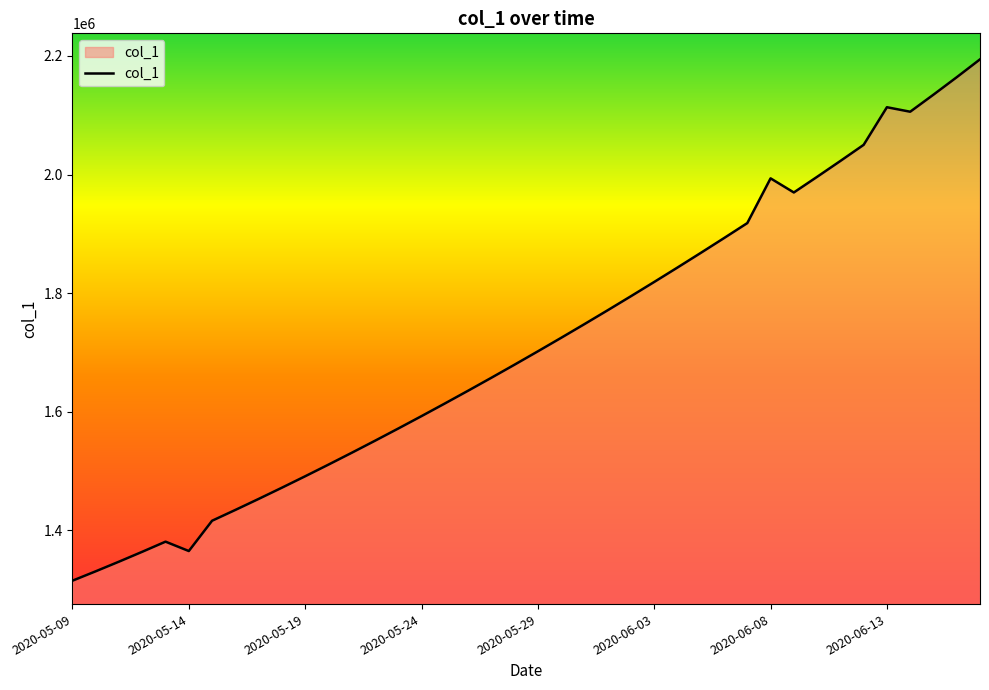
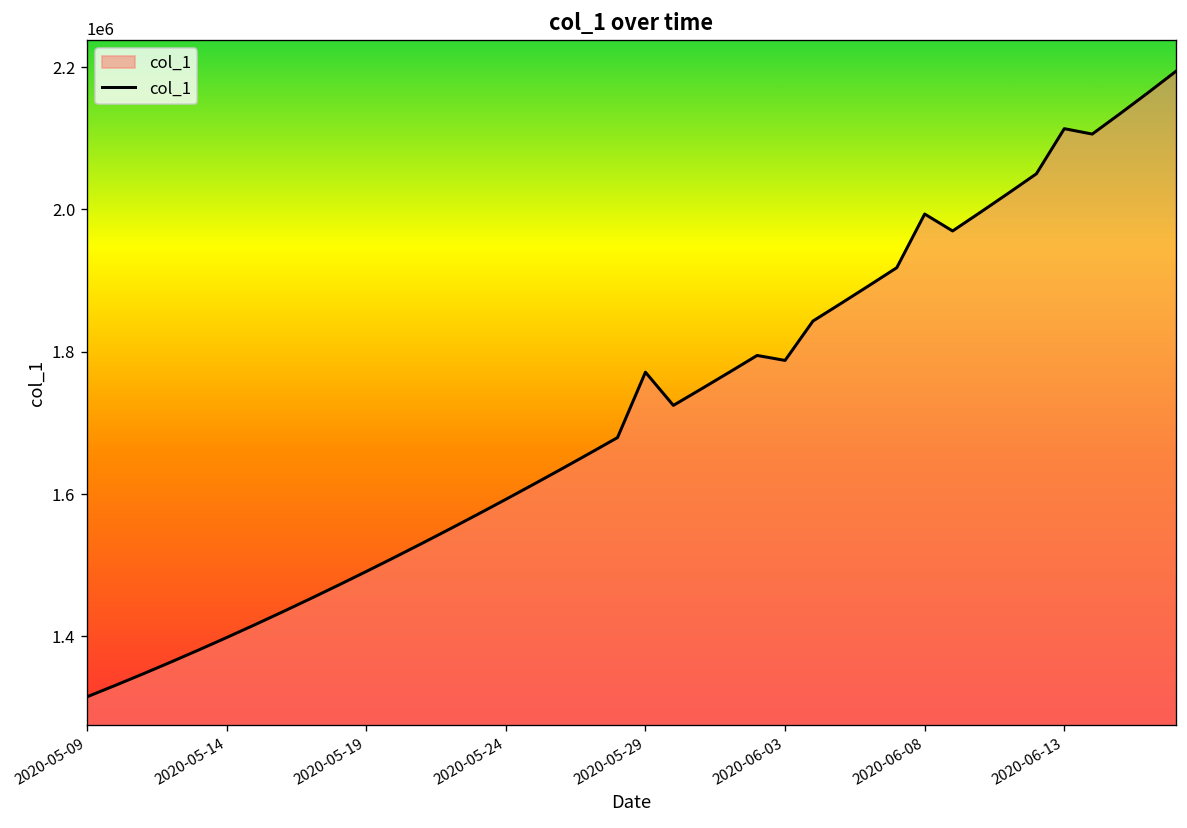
2020-05-14: 1370000 -> 1400000
2020-05-29: 1700000 -> 1770000
2020-06-03: 1820000 -> 1790000
